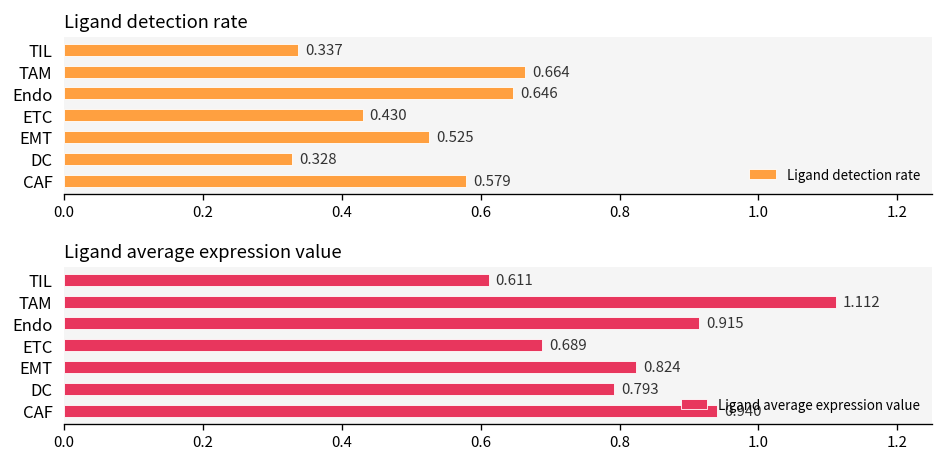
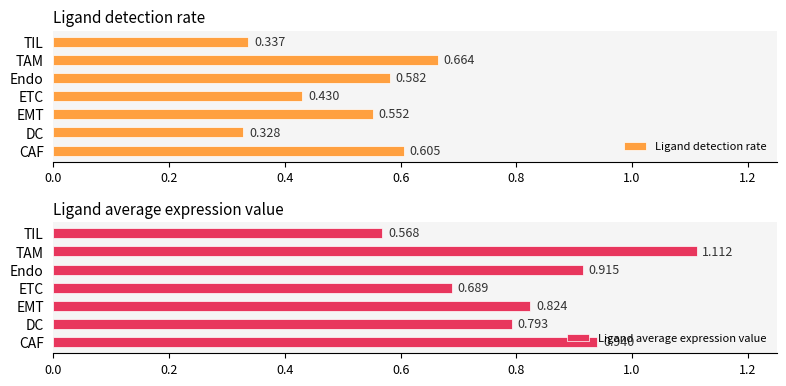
Ligand detection rate, Endo: 0.646 -> 0.582
Ligand detection rate, EMT: 0.525 -> 0.552
Ligand detection rate, CAF: 0.579 -> 0.605
Ligand average expression value, TIL: 0.611 -> 0.568
